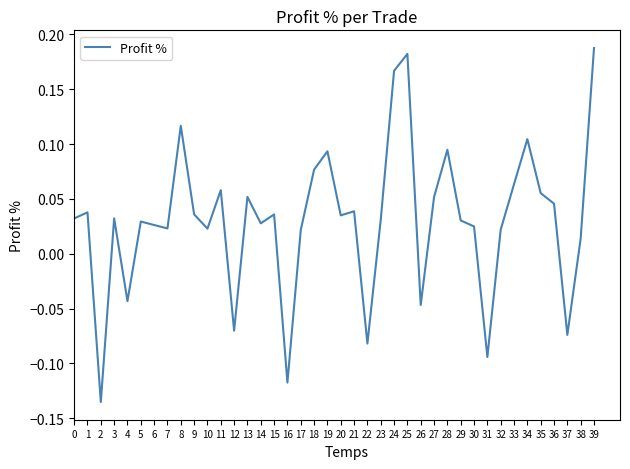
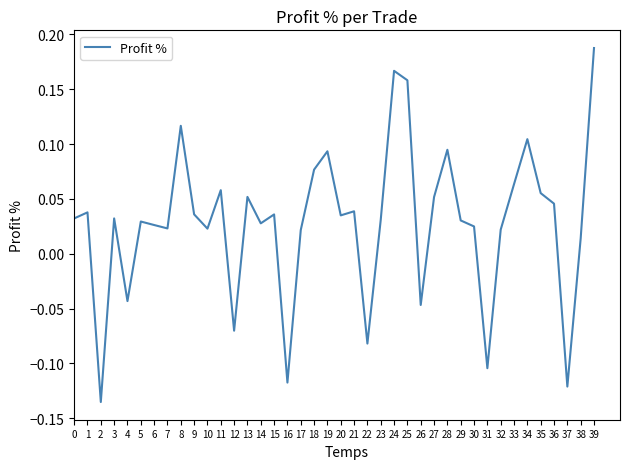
25: 0.182 -> 0.158
31: -0.094 -> -0.104
37: -0.074 -> -0.121
